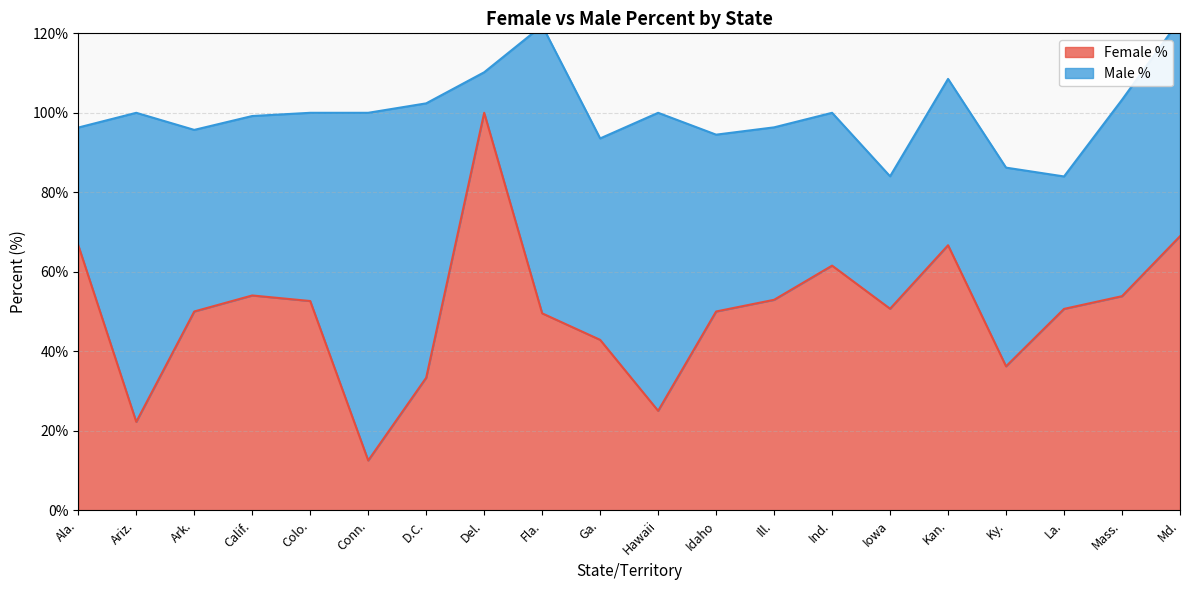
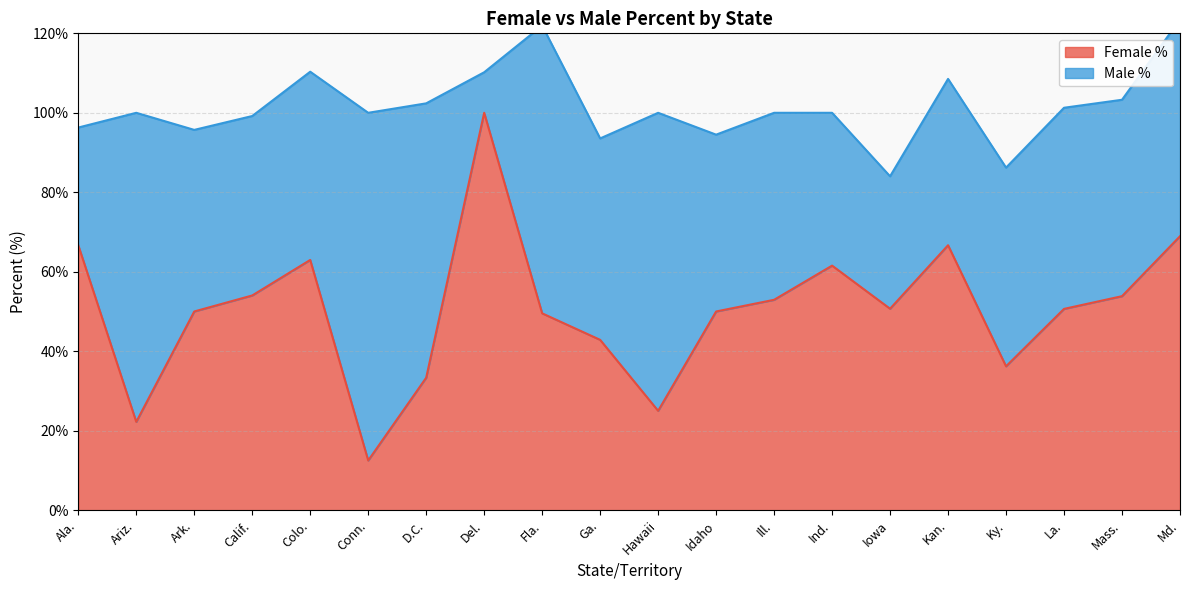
Female %, Colo.: 53% -> 63%
Male %, Ill.: 43% -> 47%
Male %, La.: 33% -> 51%
